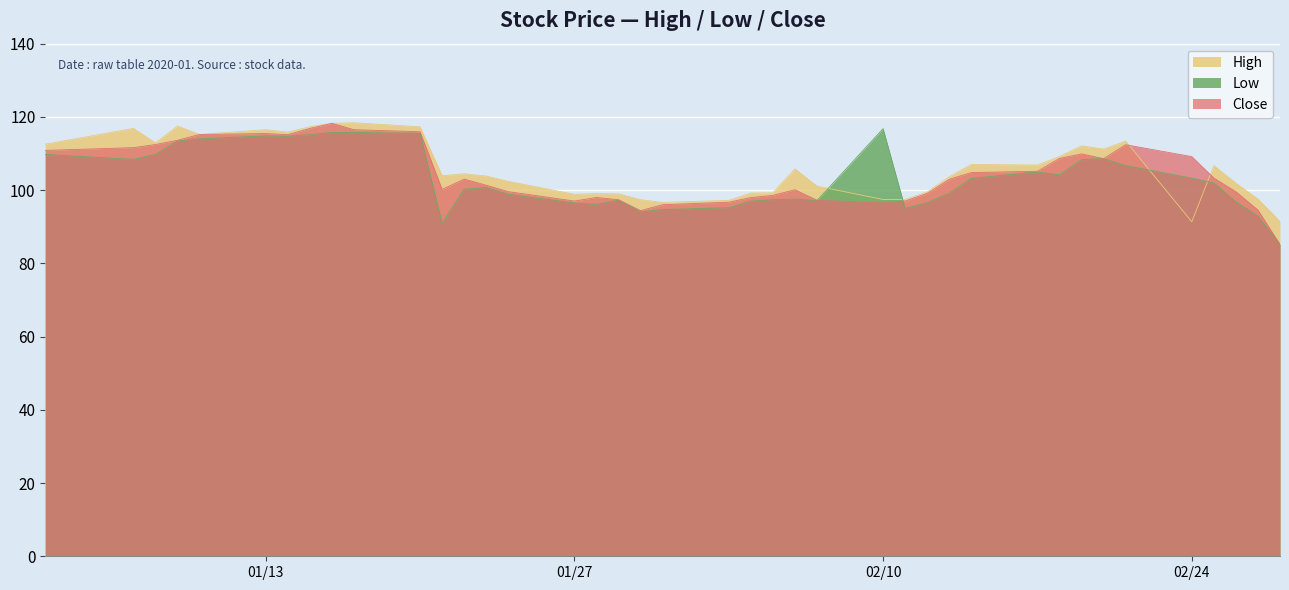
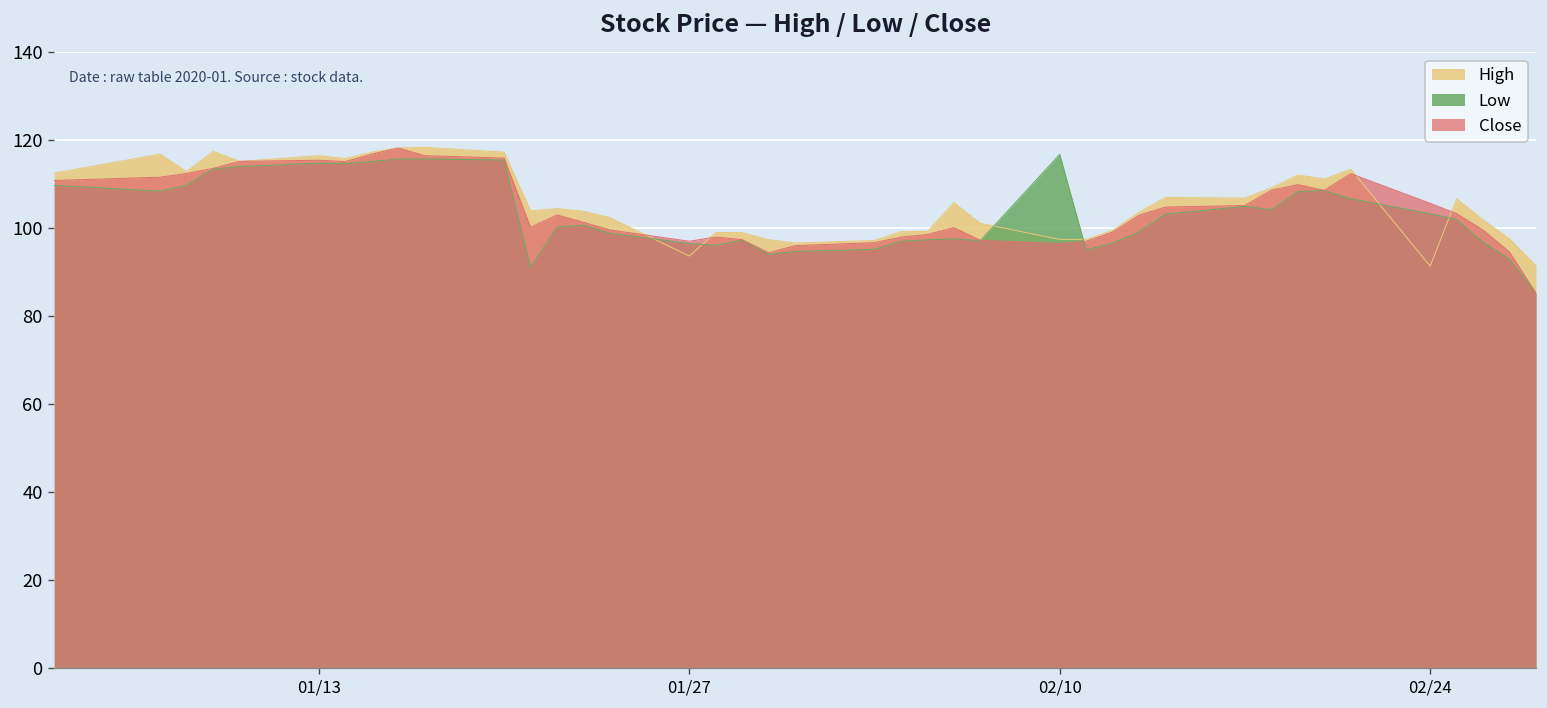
High, 01/27: 99 -> 94
Close, 02/24: 109 -> 106
